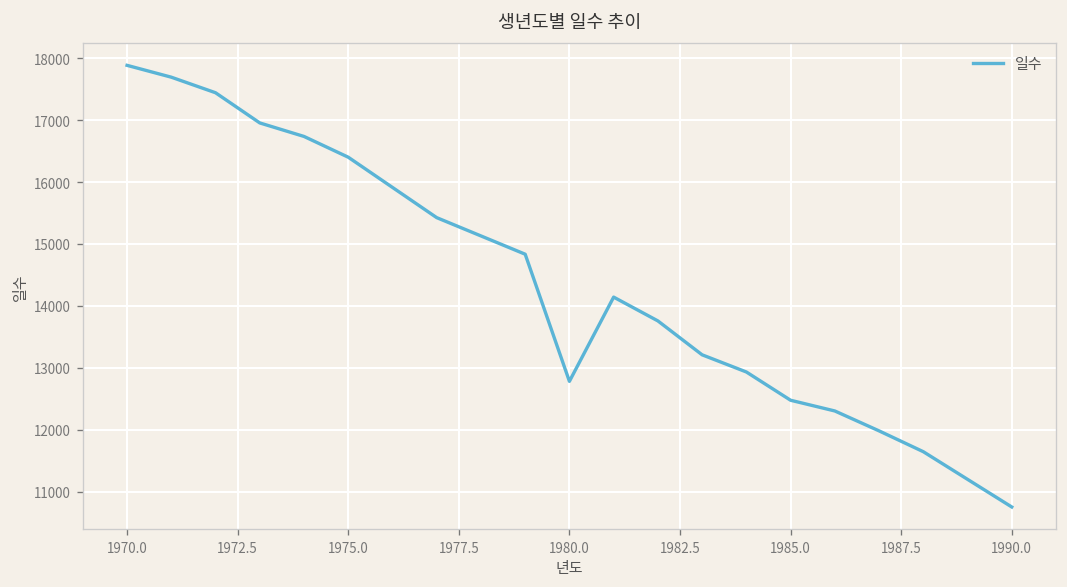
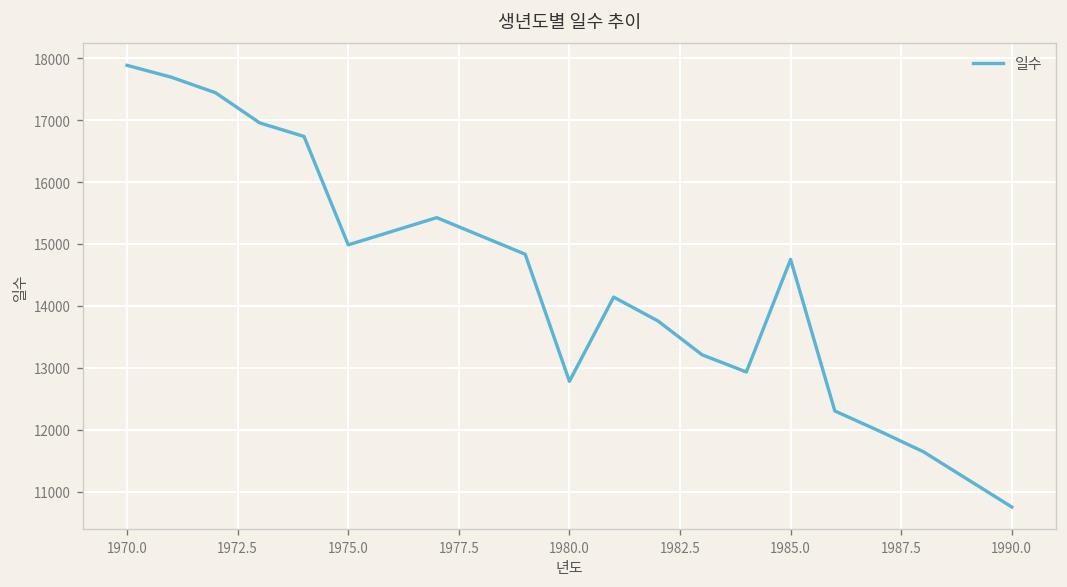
1975.0: 16400 -> 15000
1985.0: 12500 -> 14800
